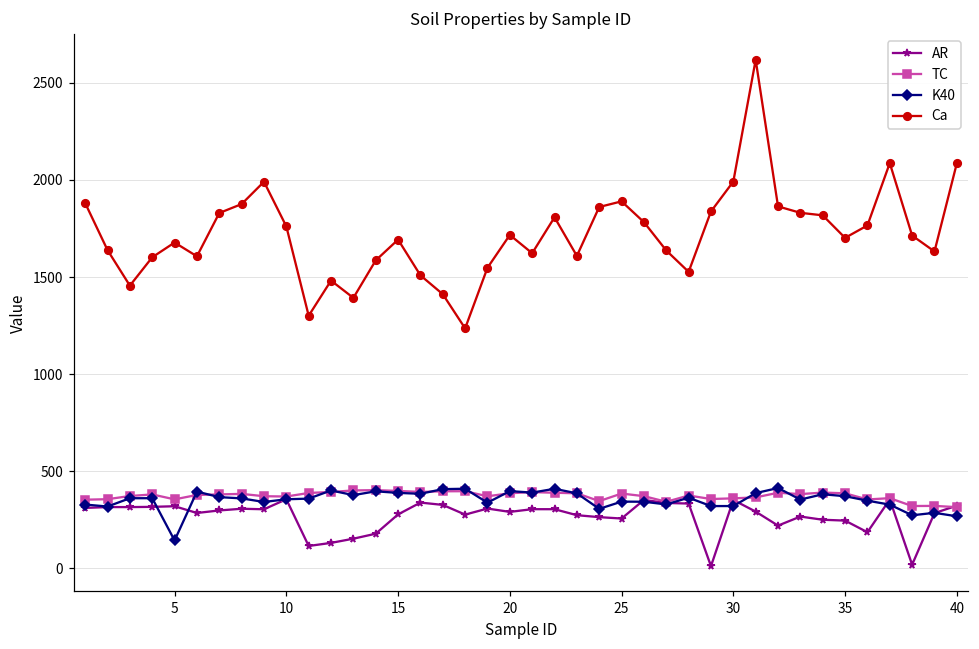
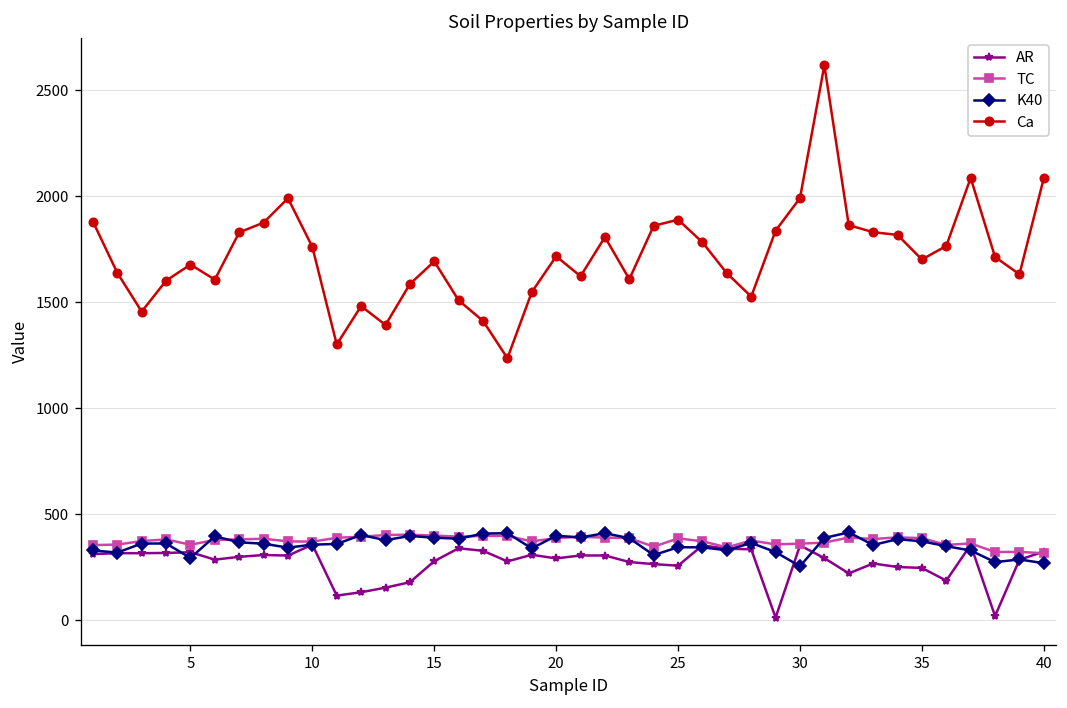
K40, 5: 140 -> 290
K40, 30: 320 -> 250
